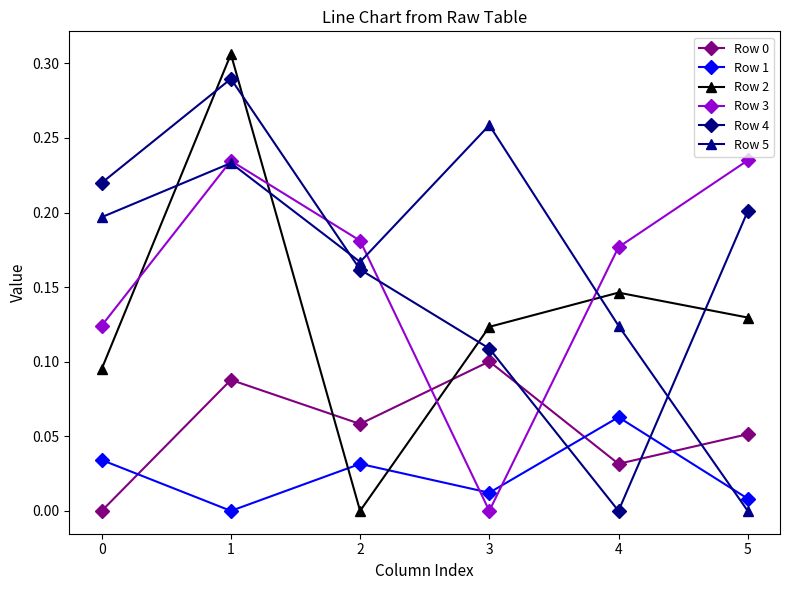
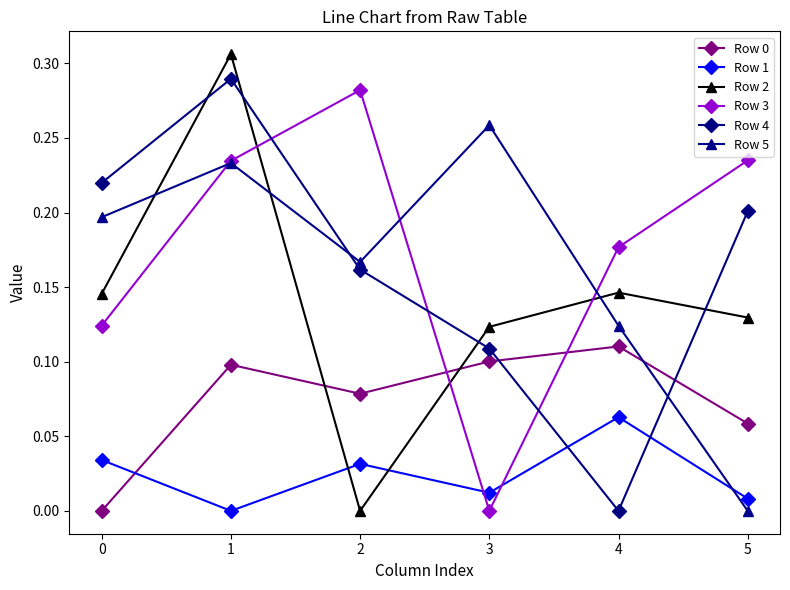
Row 2, 0: 0.095 -> 0.146
Row 0, 1: 0.088 -> 0.098
Row 0, 2: 0.058 -> 0.079
Row 3, 2: 0.181 -> 0.282
Row 0, 4: 0.032 -> 0.110
Row 0, 5: 0.051 -> 0.059
